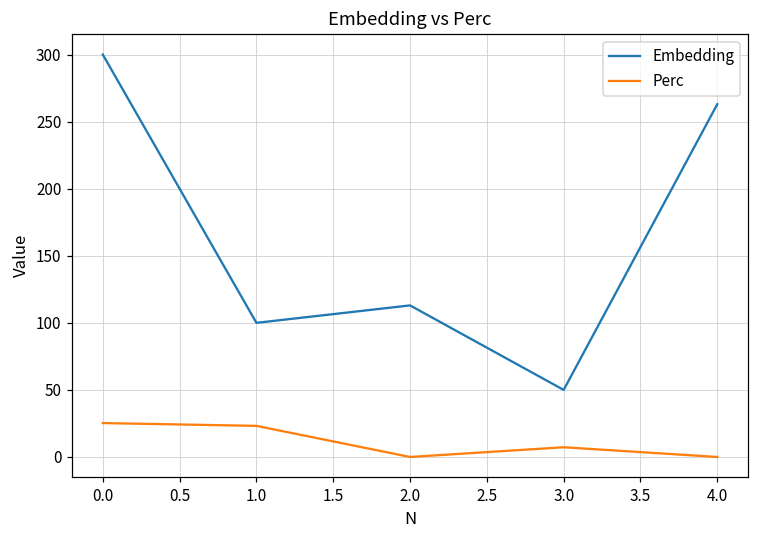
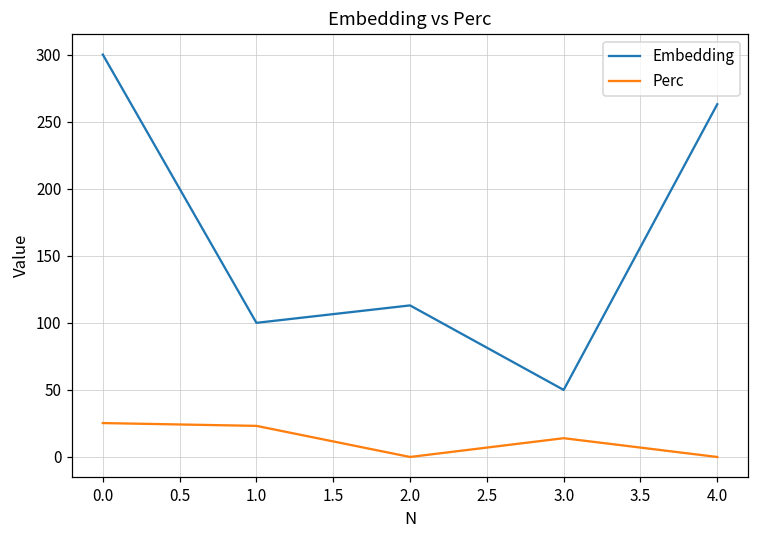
Perc, 3.0: 7 -> 14
